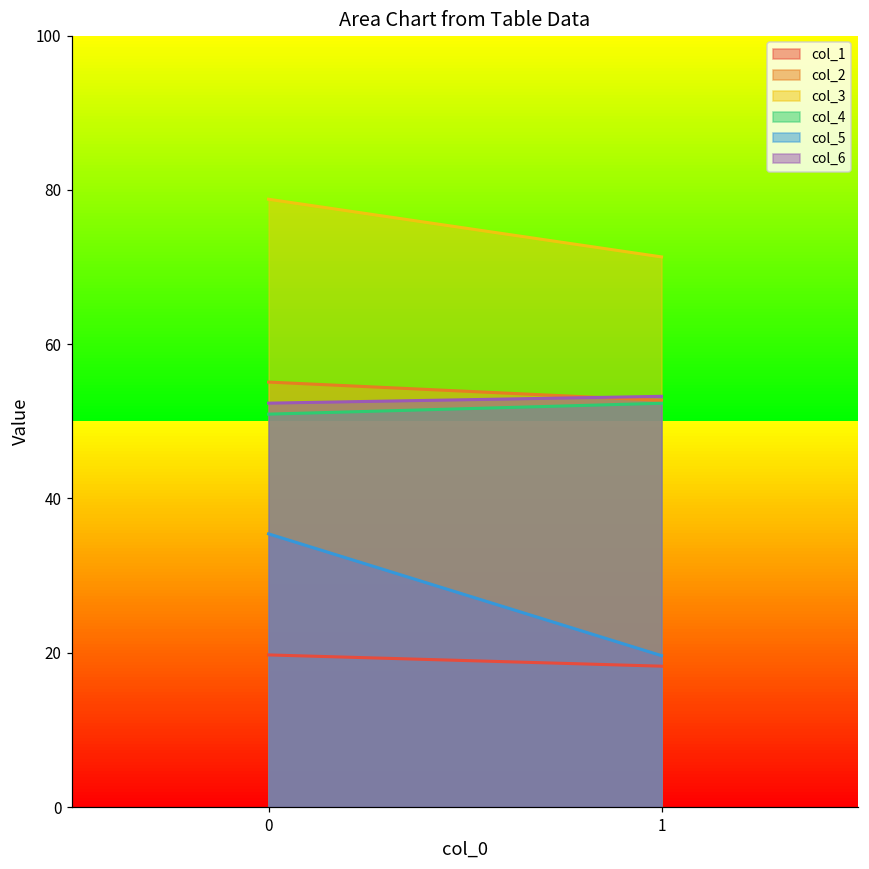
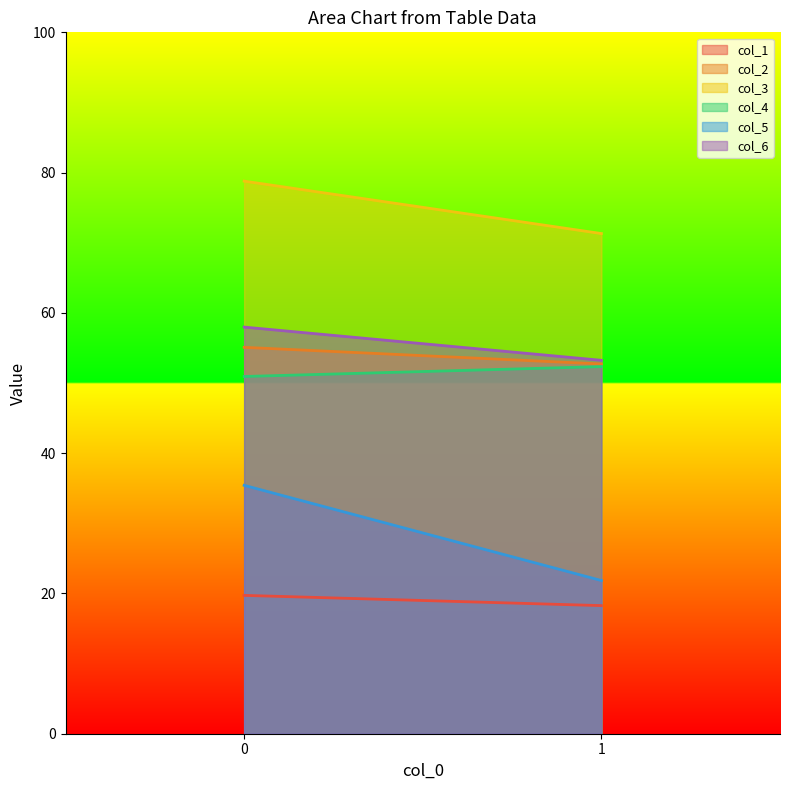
col_6, 0: 52 -> 58
col_5, 1: 20 -> 22
